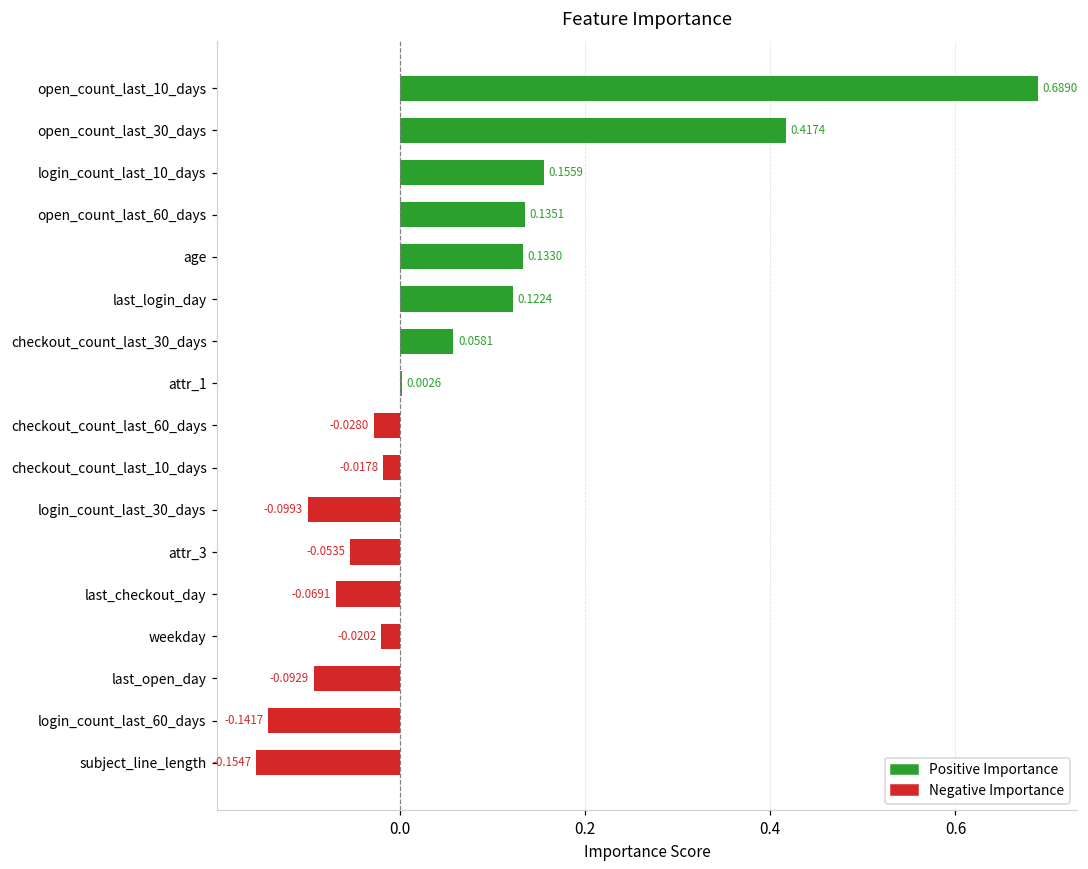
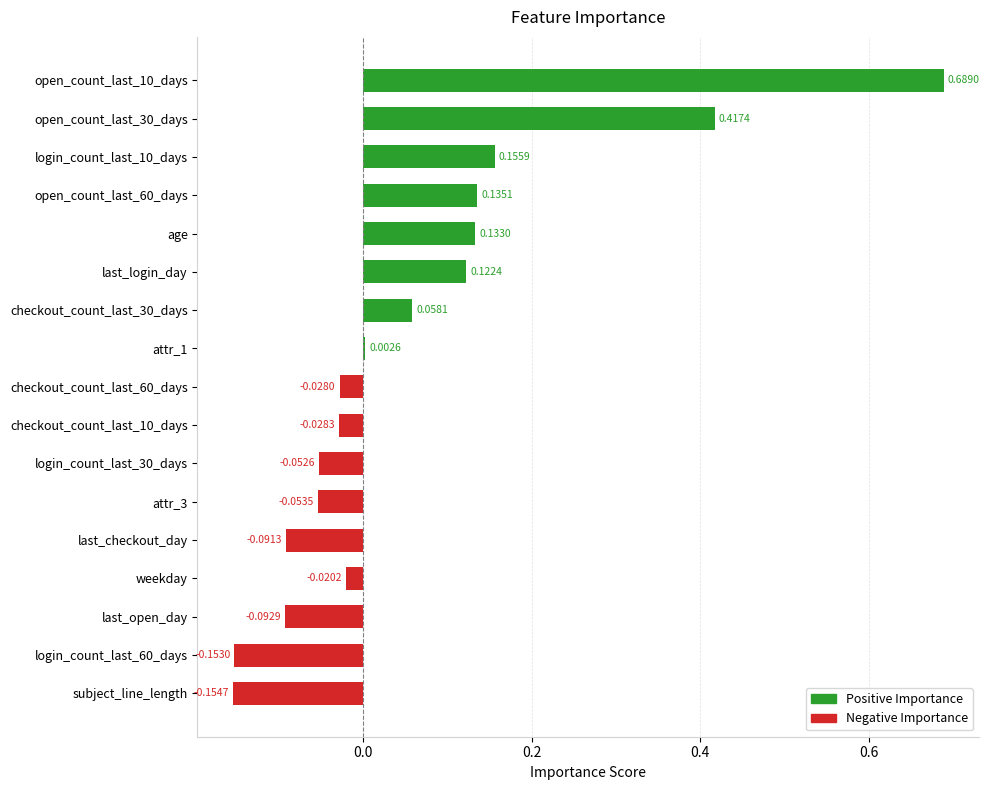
checkout_count_last_10_days: -0.0178 -> -0.0283
login_count_last_30_days: -0.0993 -> -0.0526
last_checkout_day: -0.0691 -> -0.0913
login_count_last_60_days: -0.1417 -> -0.1530
